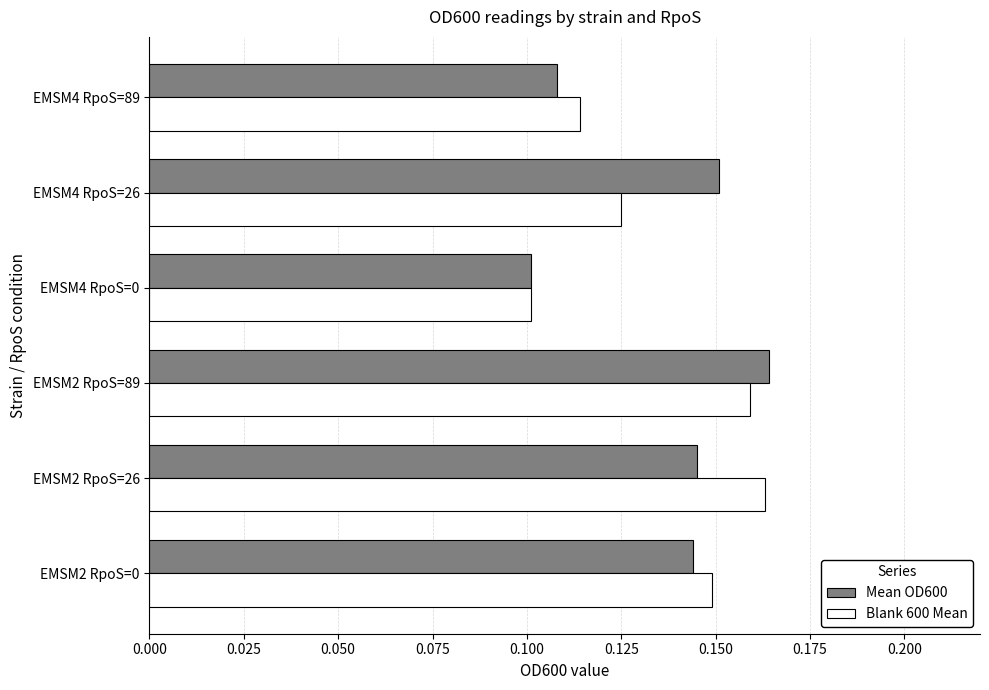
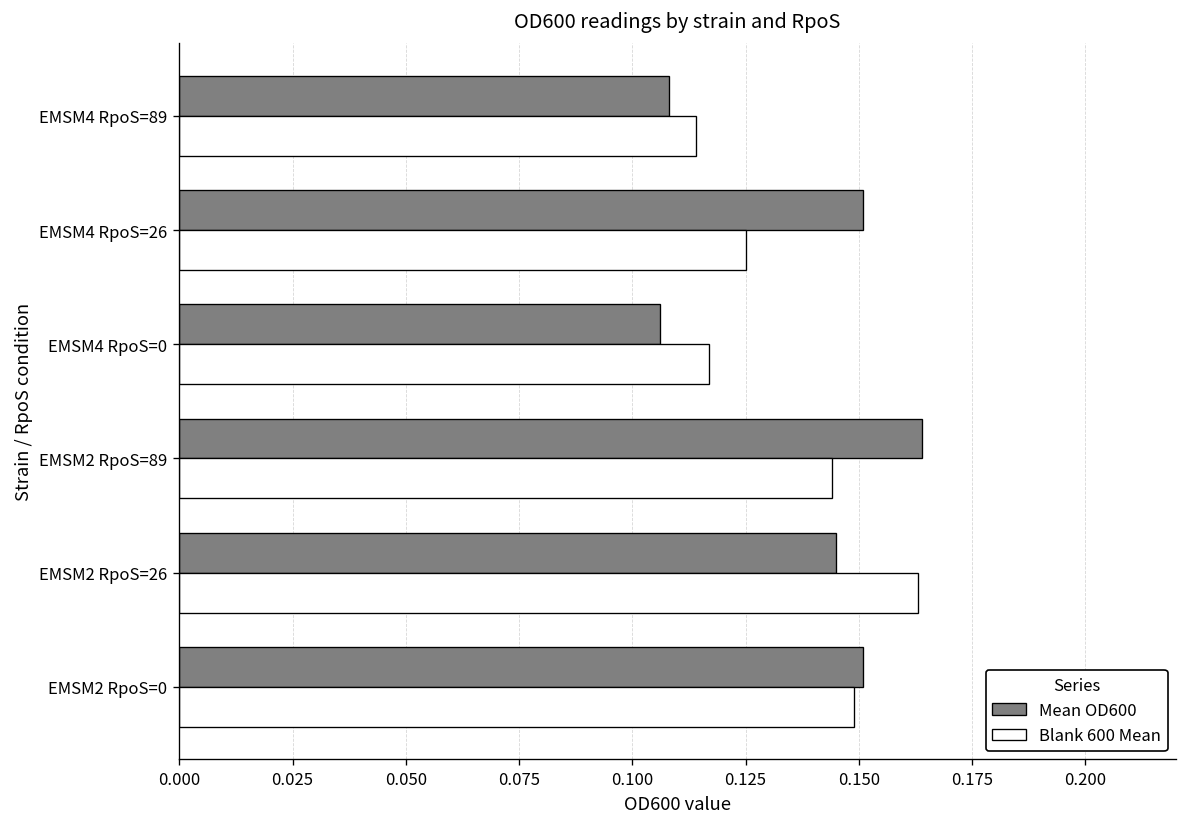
Mean OD600, EMSM4 RpoS=0: 0.101 -> 0.106
Blank 600 Mean, EMSM4 RpoS=0: 0.101 -> 0.117
Blank 600 Mean, EMSM2 RpoS=89: 0.159 -> 0.144
Mean OD600, EMSM2 RpoS=0: 0.144 -> 0.151
